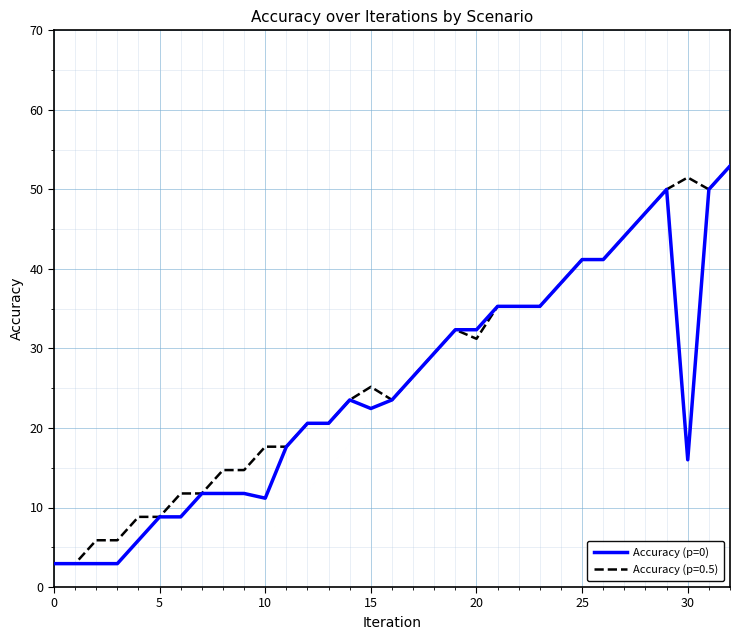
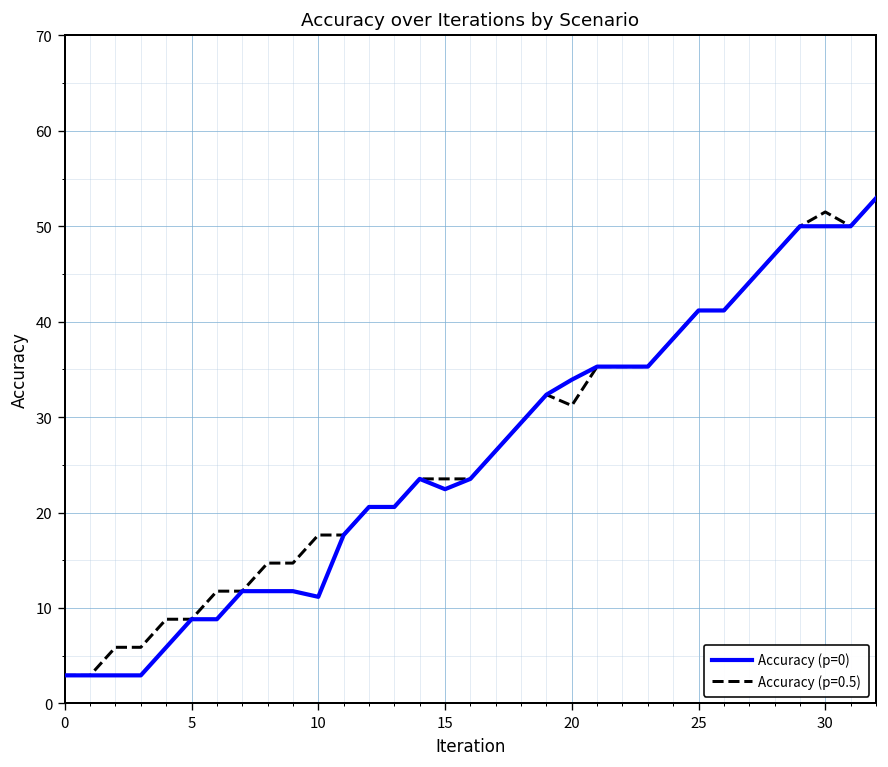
Accuracy (p=0.5), 15: 25 -> 24
Accuracy (p=0), 20: 32 -> 34
Accuracy (p=0), 30: 16 -> 50
